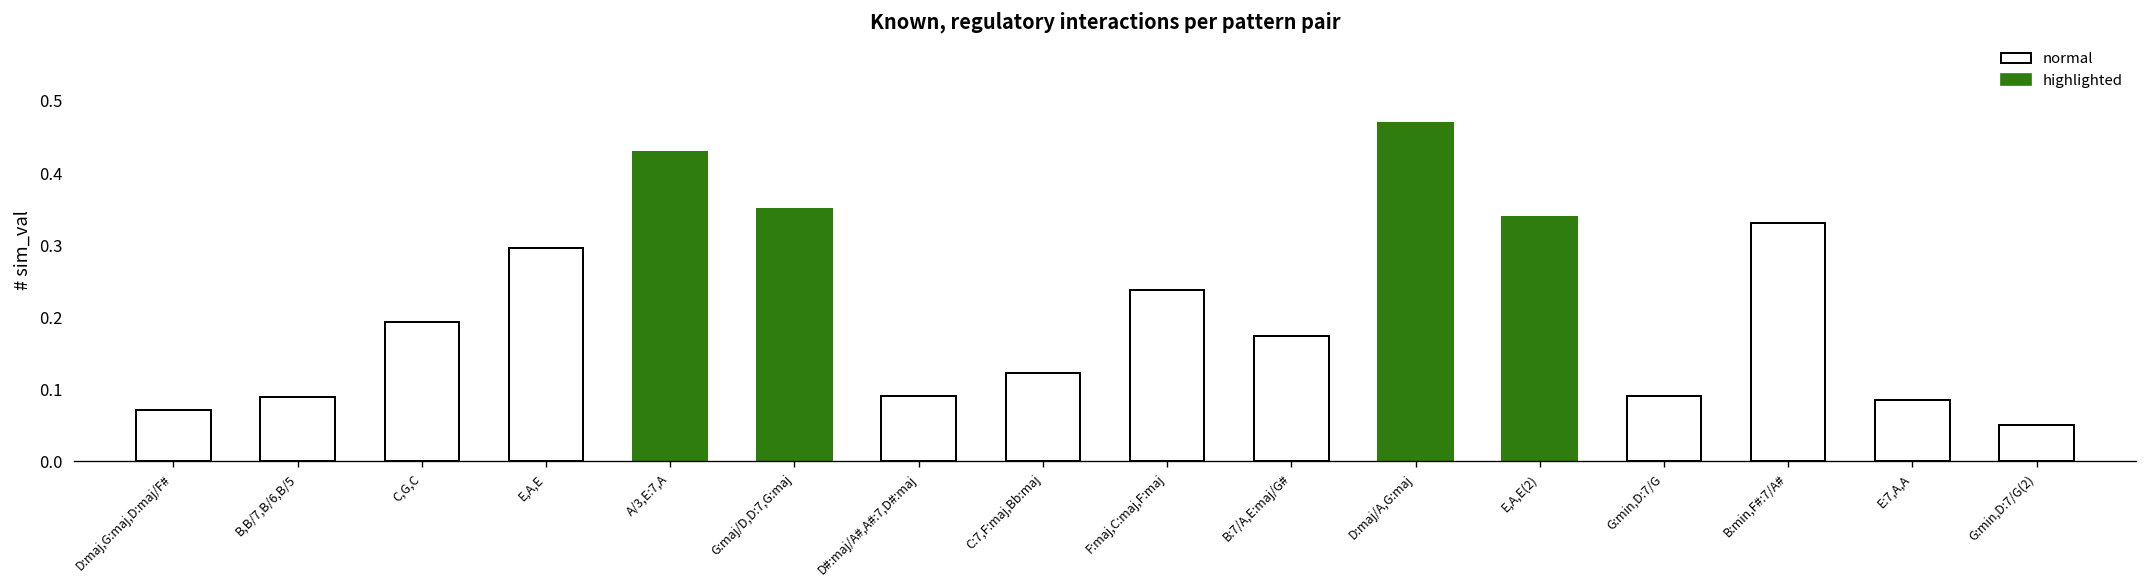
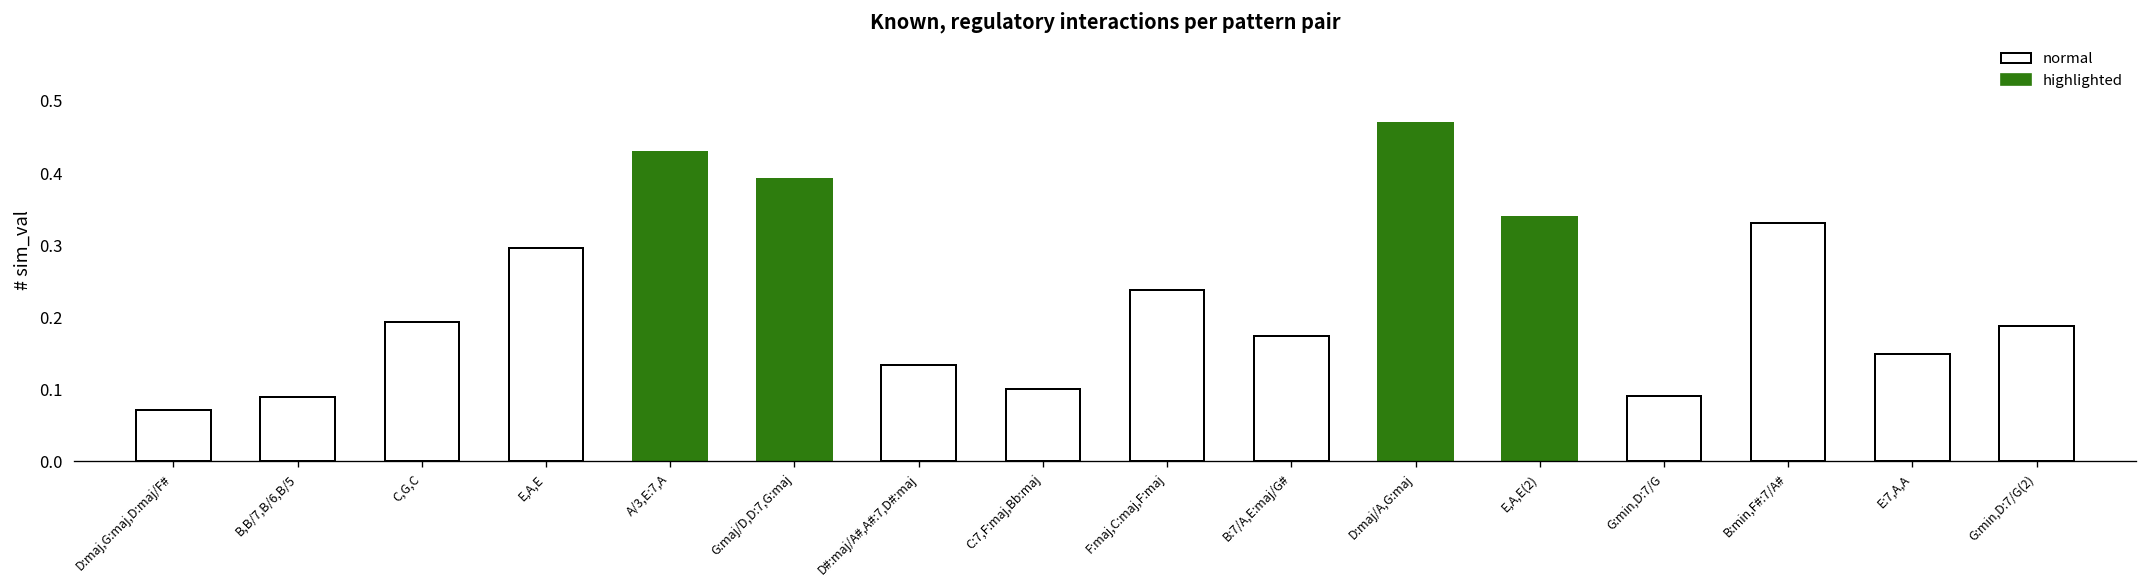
G:maj/D,D:7,G:maj: 0.35 -> 0.39
D#:maj/A#,A#:7,D#:maj: 0.09 -> 0.13
C:7,F:maj,Bb:maj: 0.12 -> 0.10
E:7,A,A: 0.09 -> 0.15
G:min,D:7/G(2): 0.05 -> 0.19
